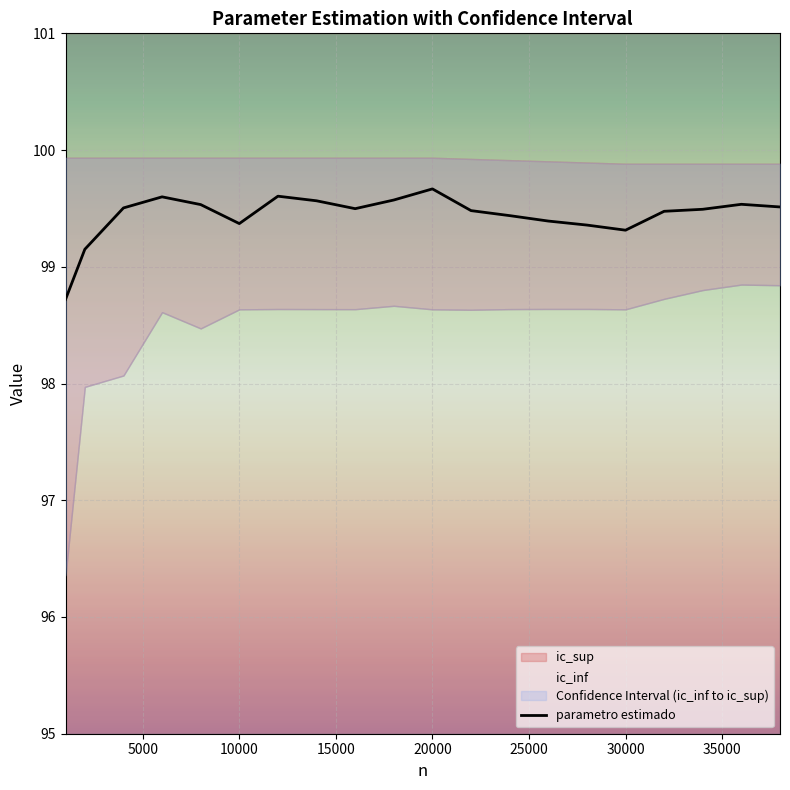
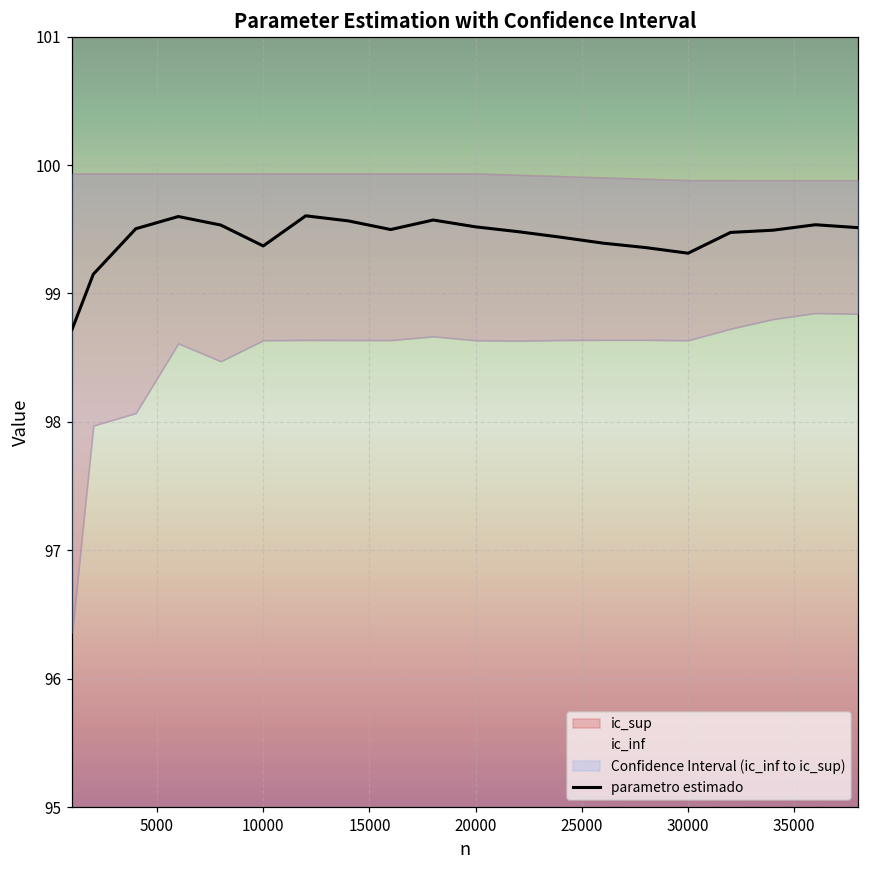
parametro estimado, 20000: 99.67 -> 99.52
